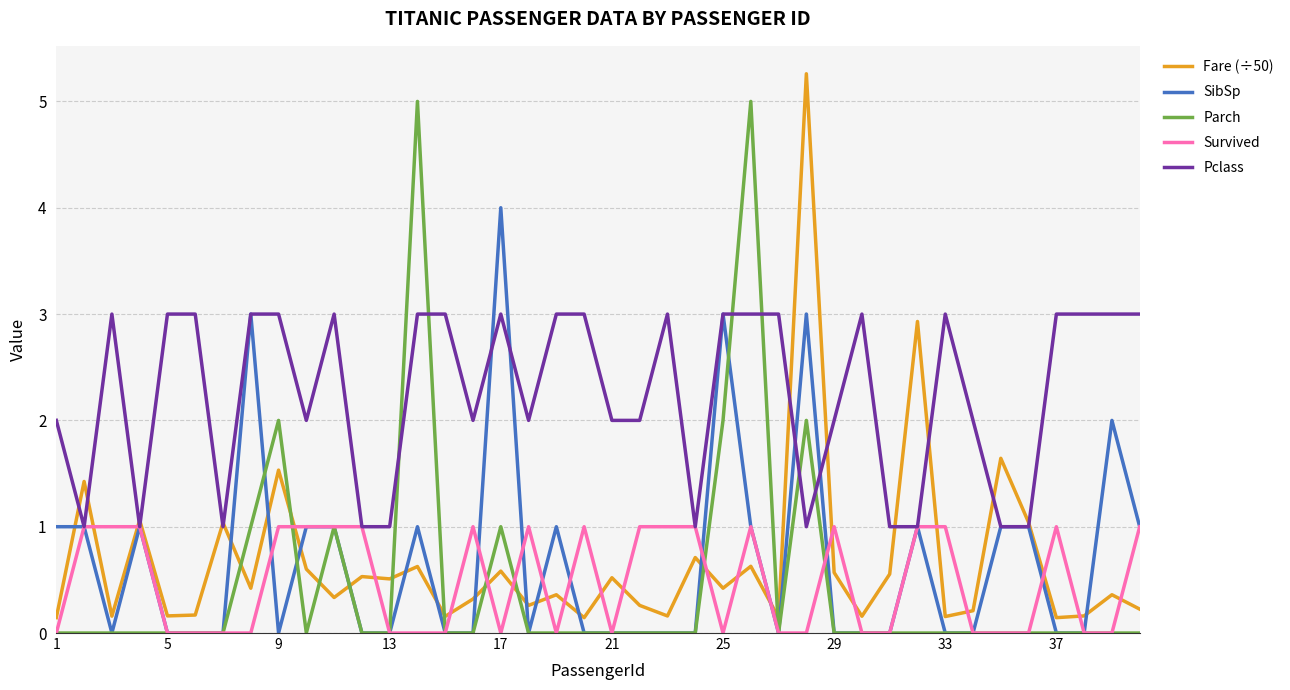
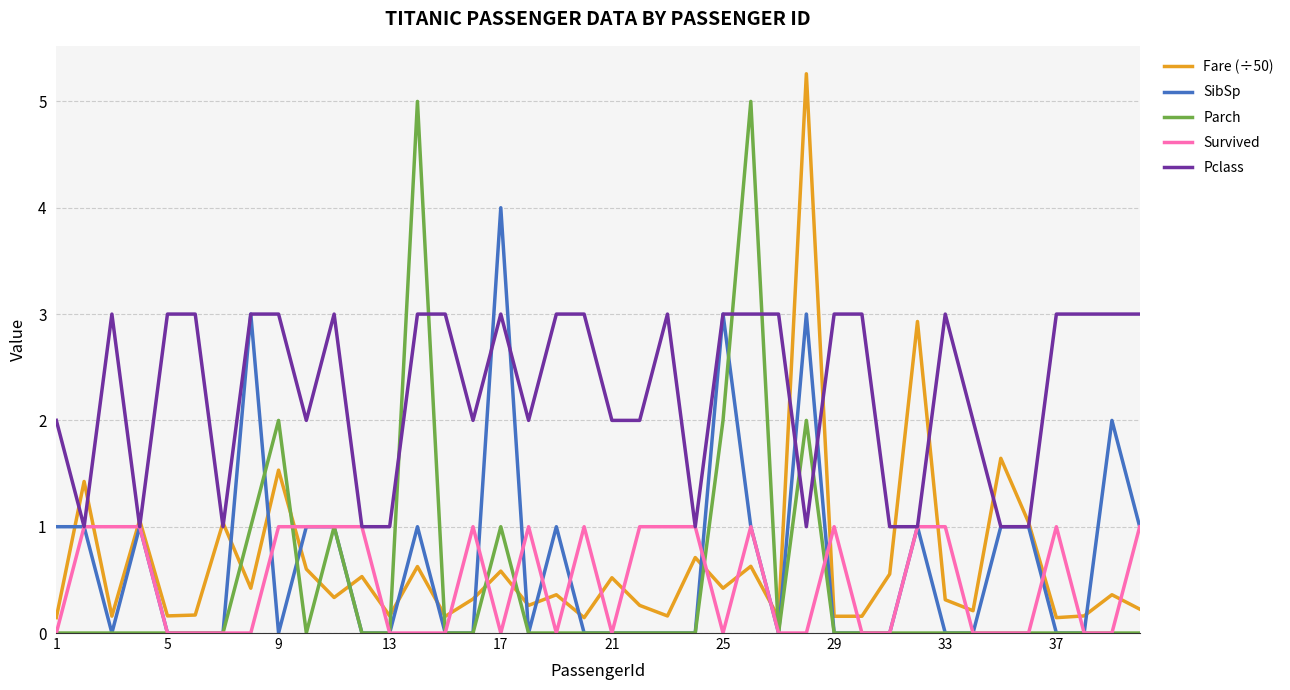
Fare (÷50), 13: 0.51 -> 0.16
Fare (÷50), 29: 0.57 -> 0.16
Pclass, 29: 2 -> 3
Fare (÷50), 33: 0.16 -> 0.31
